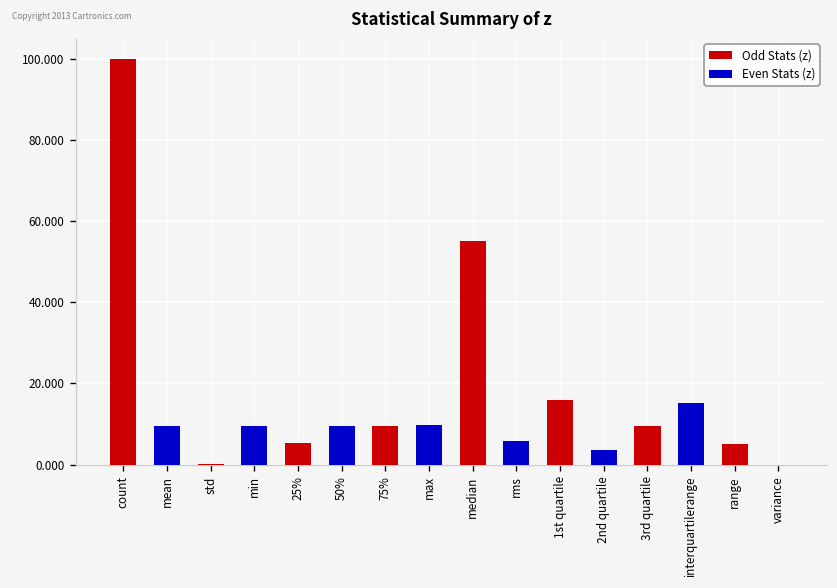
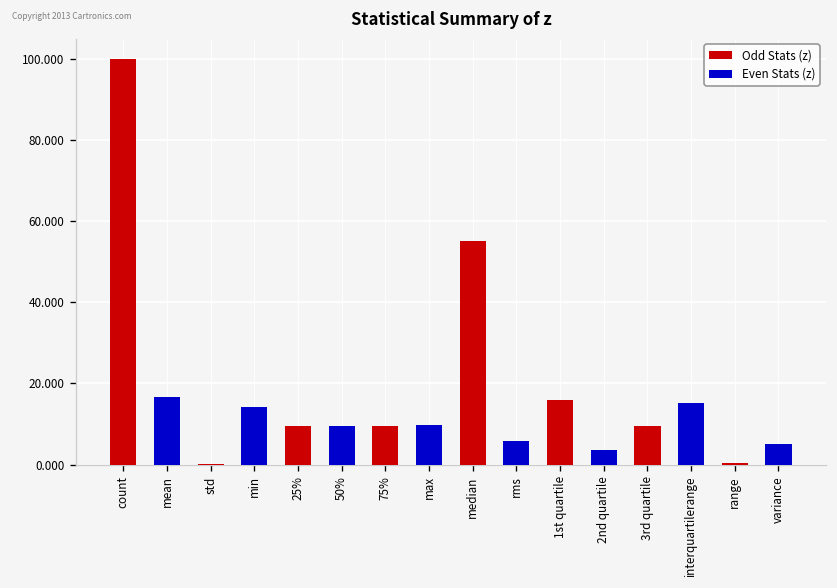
Even Stats (z), mean: 10 -> 17
Even Stats (z), min: 9 -> 14
Odd Stats (z), 25%: 5 -> 10
Odd Stats (z), range: 5 -> 0
Even Stats (z), variance: 0 -> 5
